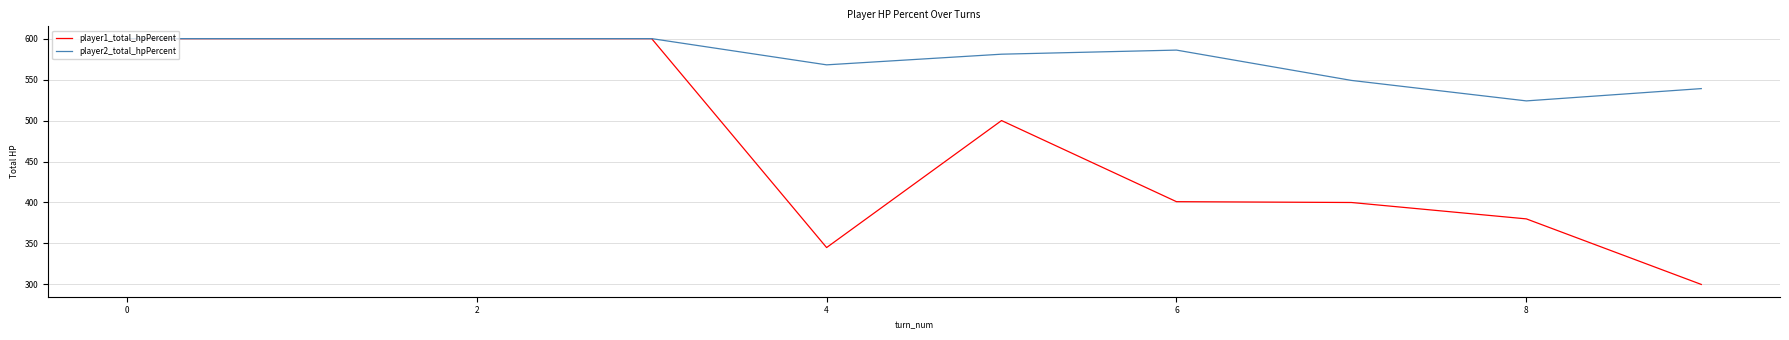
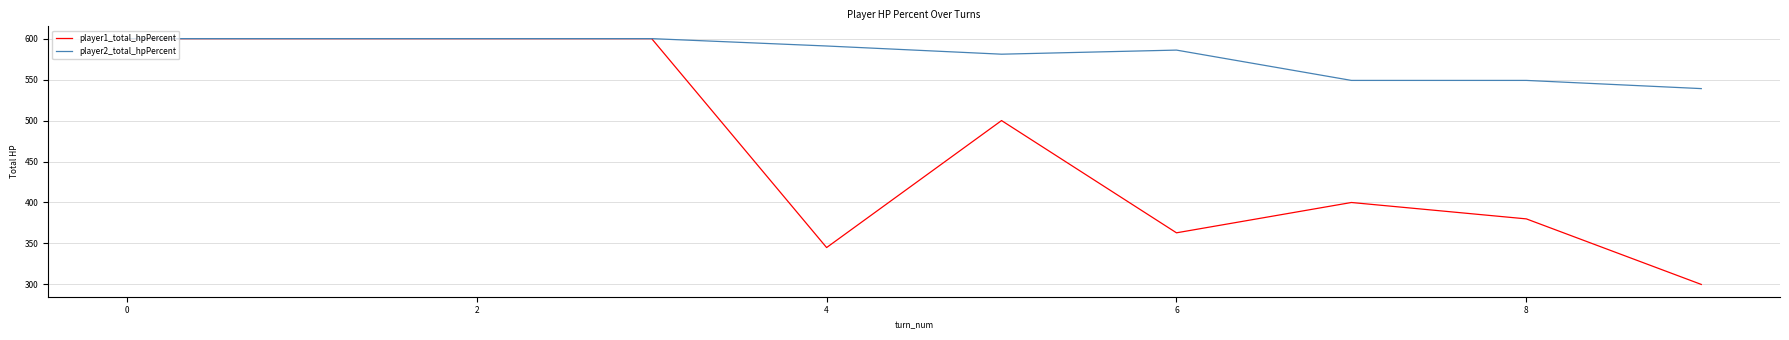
player2_total_hpPercent, 4: 570 -> 590
player1_total_hpPercent, 6: 400 -> 360
player2_total_hpPercent, 8: 520 -> 550
